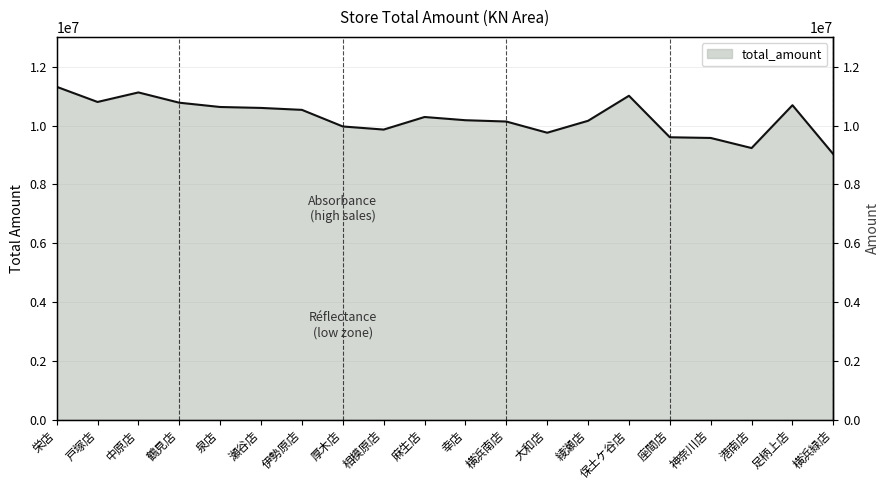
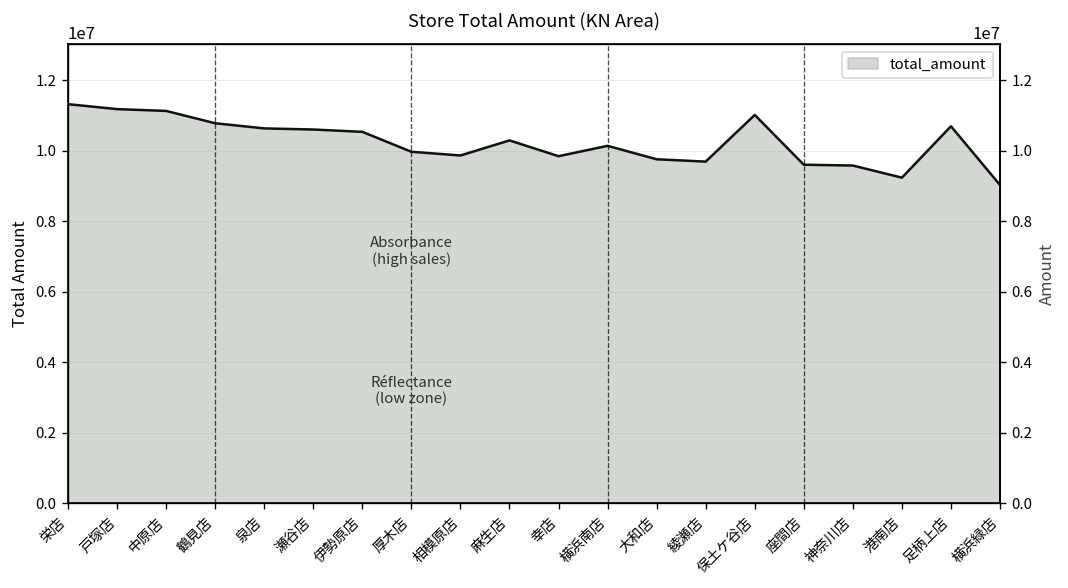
戸塚店: 10800000 -> 11200000
幸店: 10200000 -> 9800000
綾瀬店: 10200000 -> 9700000
